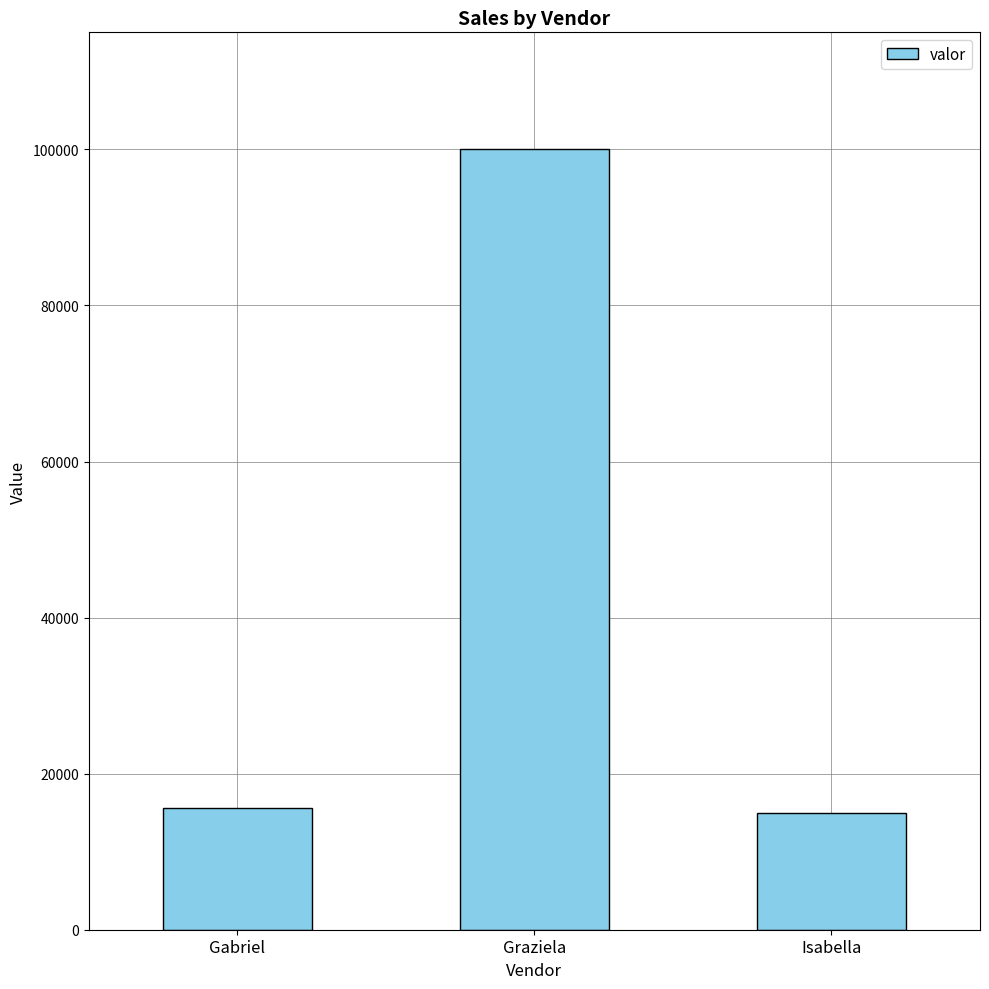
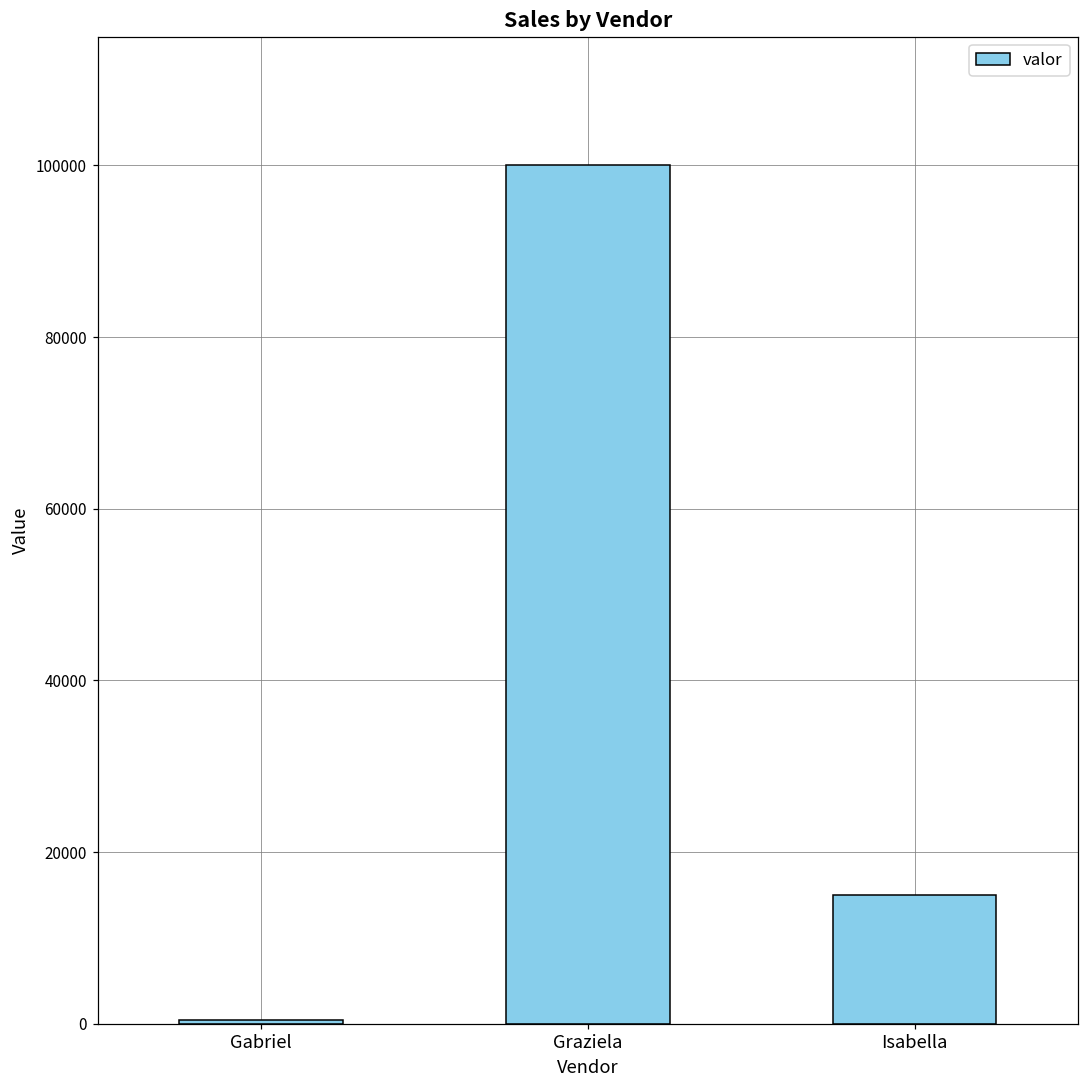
Gabriel: 16000 -> 1000
